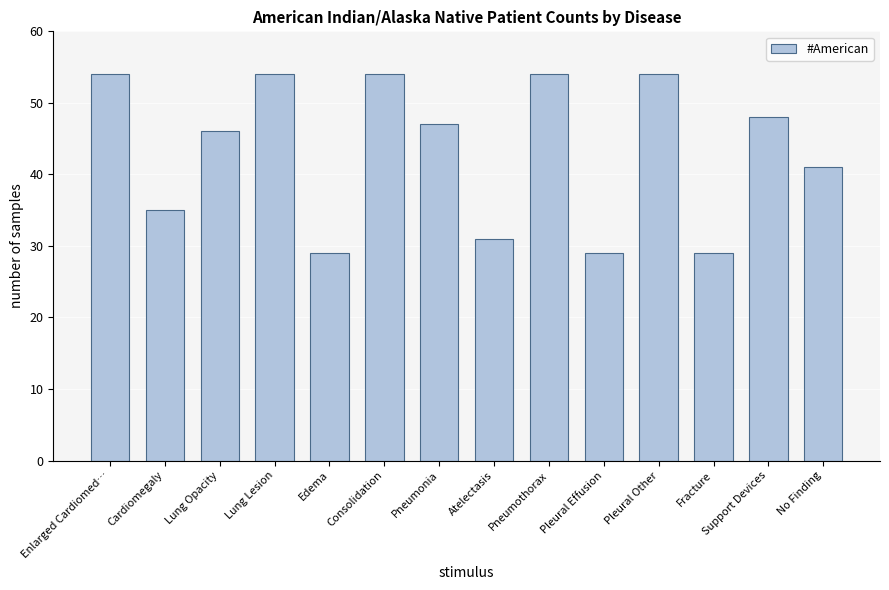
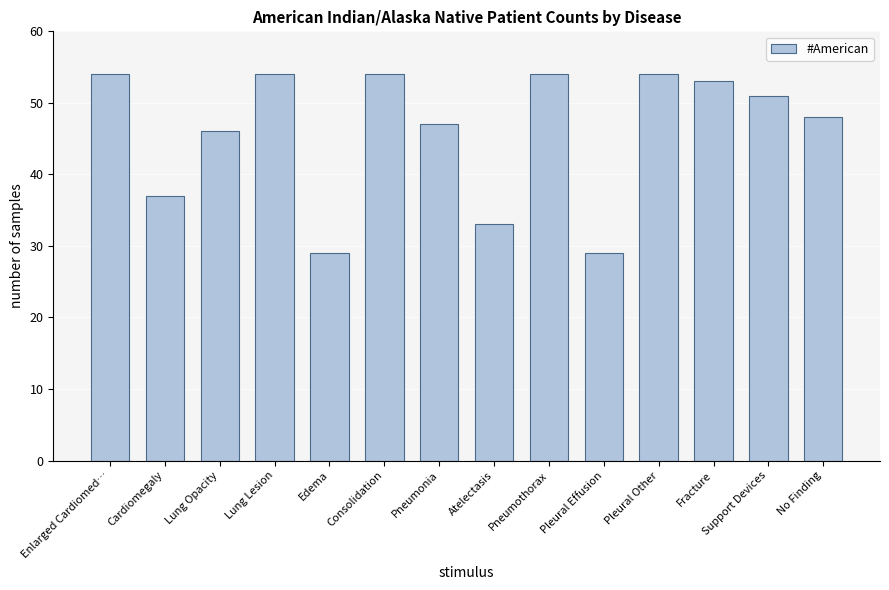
Cardiomegaly: 35 -> 37
Atelectasis: 31 -> 33
Fracture: 29 -> 53
Support Devices: 48 -> 51
No Finding: 41 -> 48
